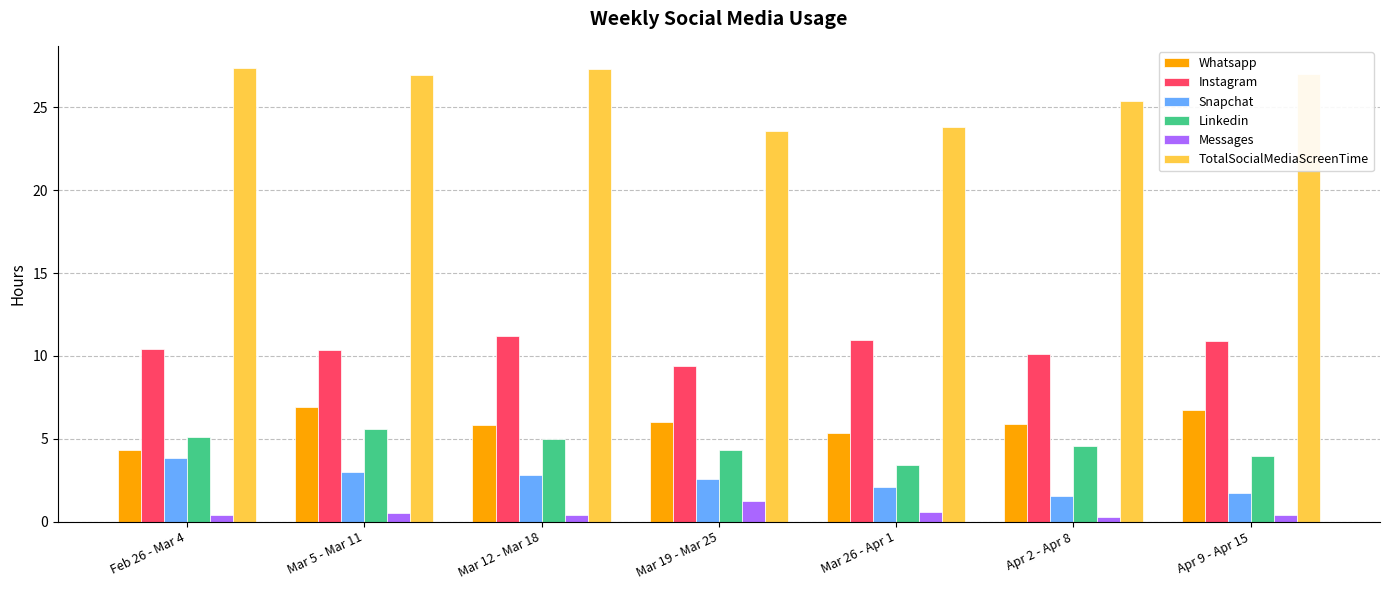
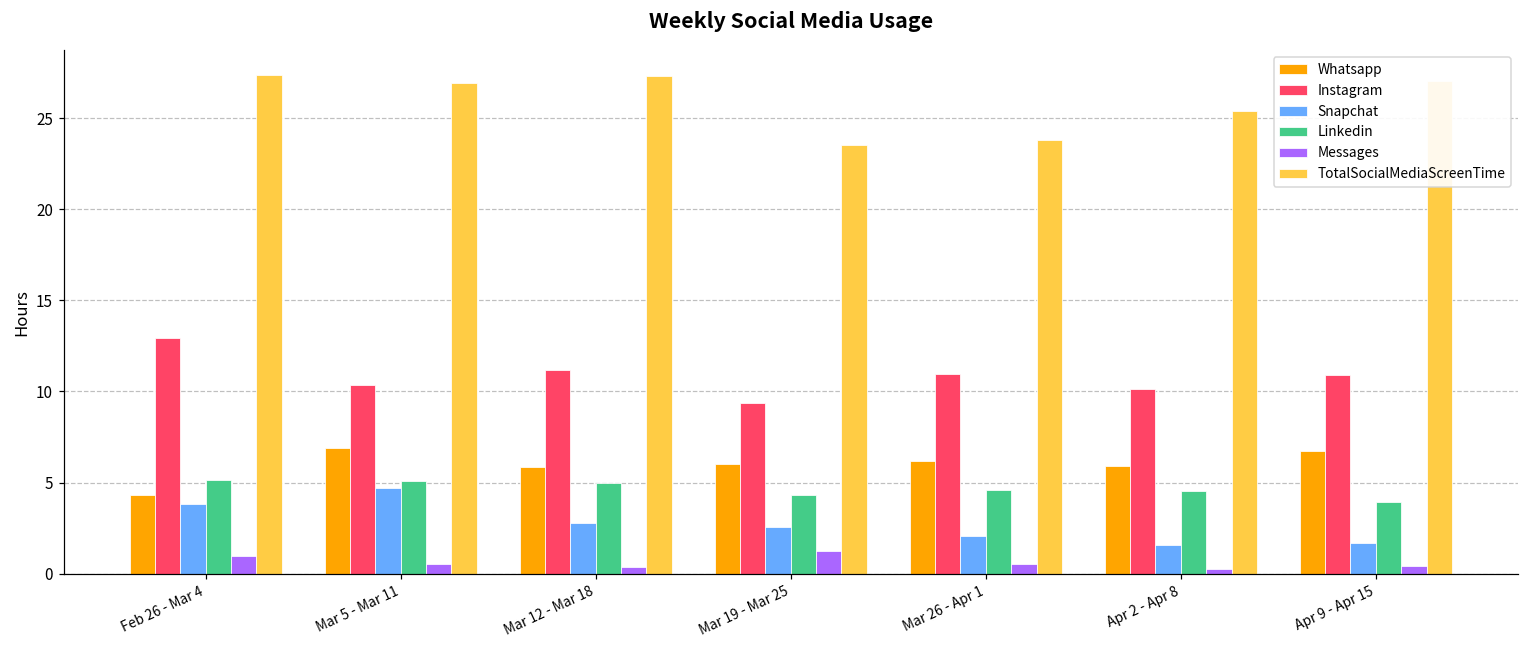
Instagram, Feb 26 - Mar 4: 10.4 -> 12.9
Messages, Feb 26 - Mar 4: 0.4 -> 1.0
Snapchat, Mar 5 - Mar 11: 3.0 -> 4.7
Linkedin, Mar 5 - Mar 11: 5.6 -> 5.1
Whatsapp, Mar 26 - Apr 1: 5.3 -> 6.2
Linkedin, Mar 26 - Apr 1: 3.4 -> 4.6
